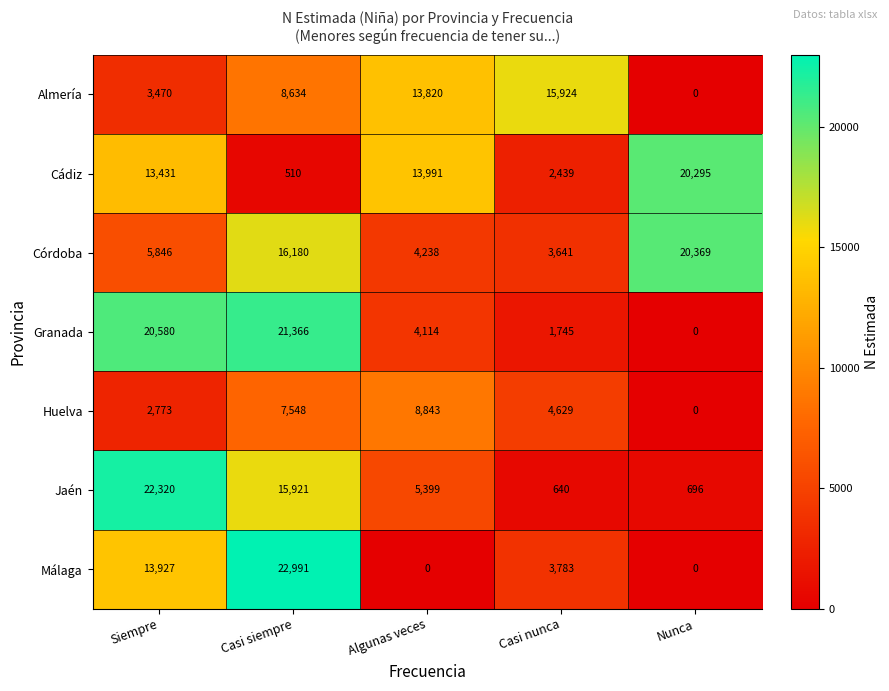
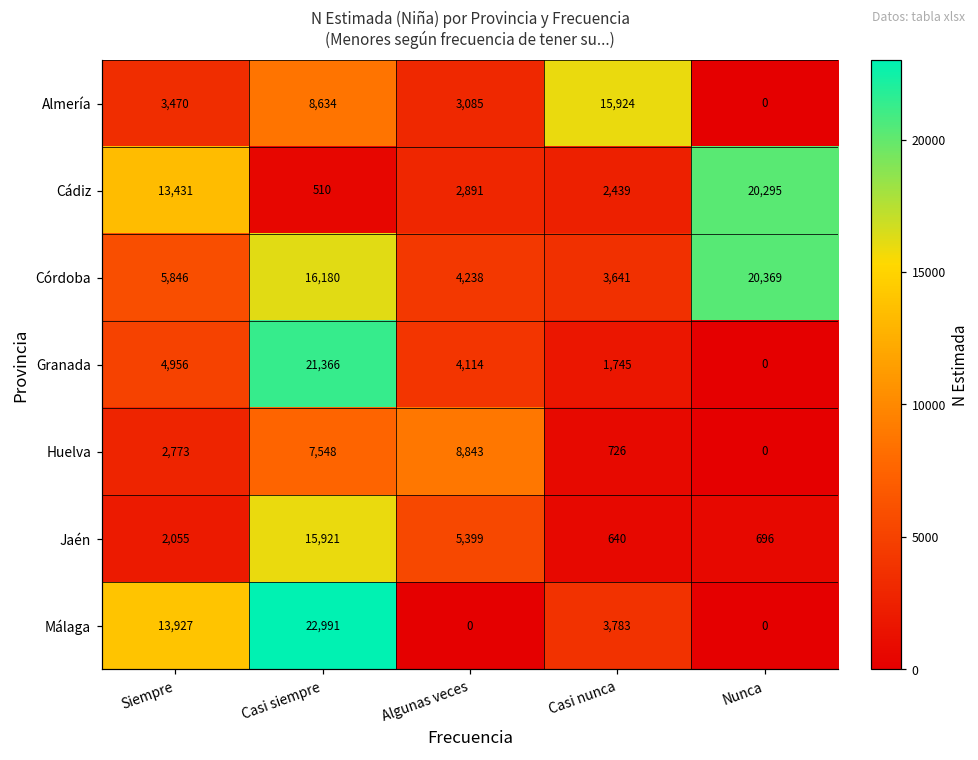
Almería, Algunas veces: 13,820 -> 3,085
Cádiz, Algunas veces: 13,991 -> 2,891
Granada, Siempre: 20,580 -> 4,956
Huelva, Casi nunca: 4,629 -> 726
Jaén, Siempre: 22,320 -> 2,055
